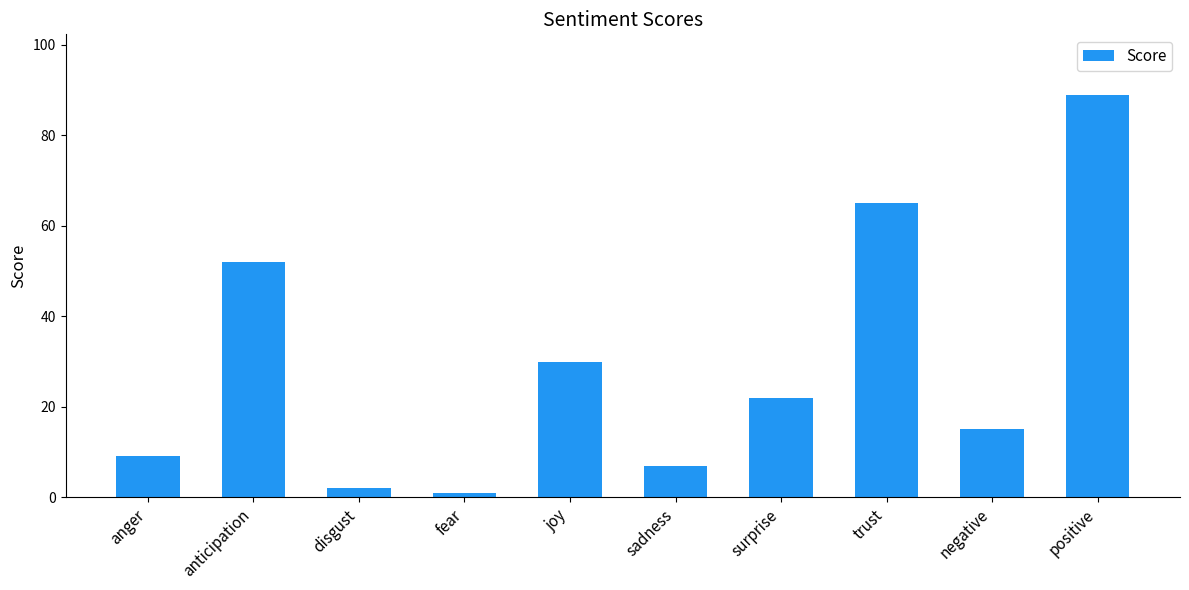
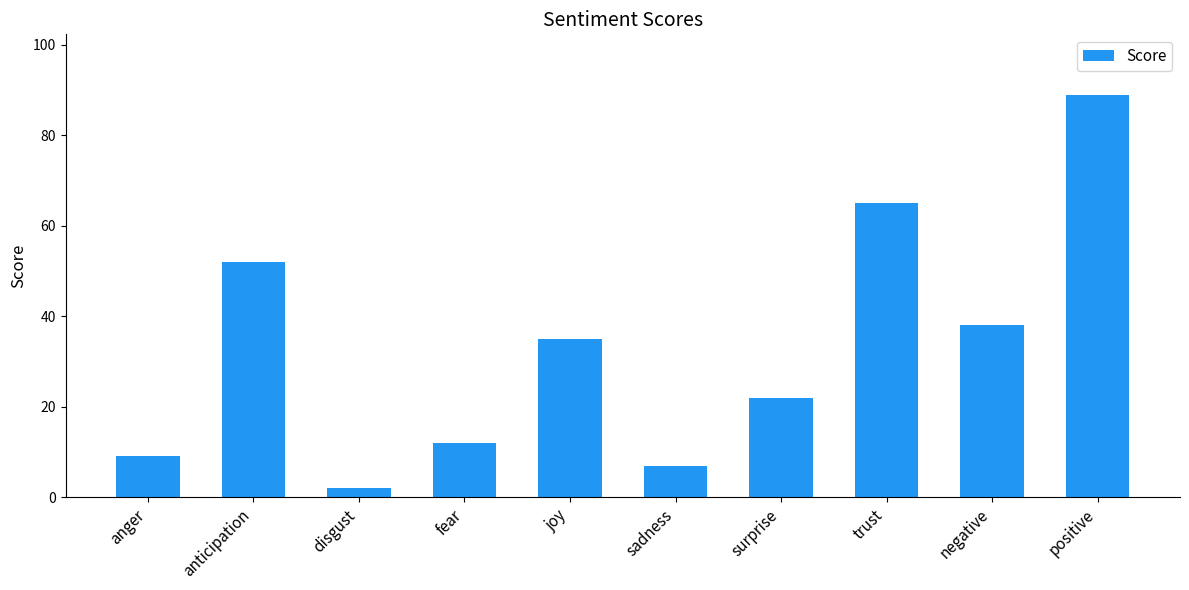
fear: 1 -> 12
joy: 30 -> 35
negative: 15 -> 38
